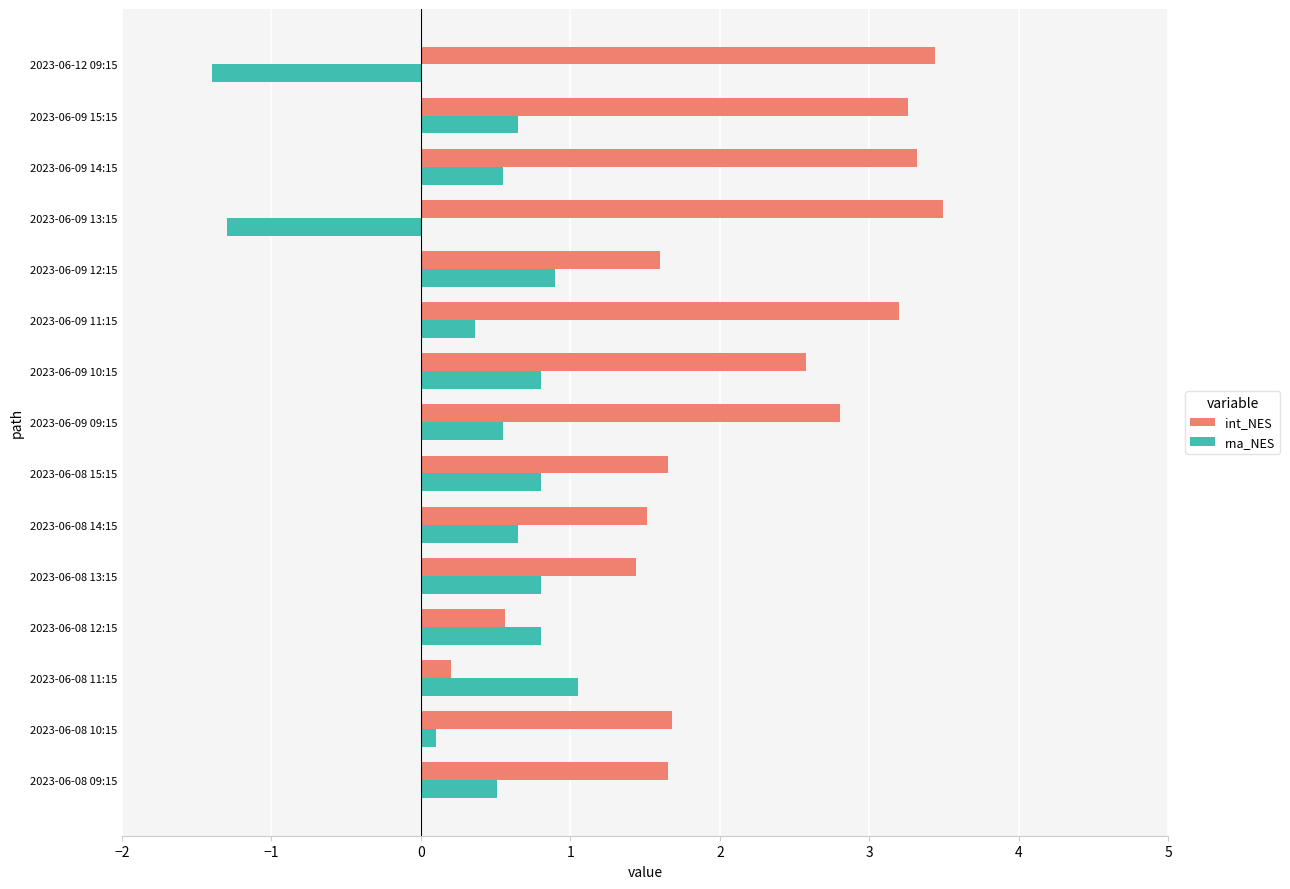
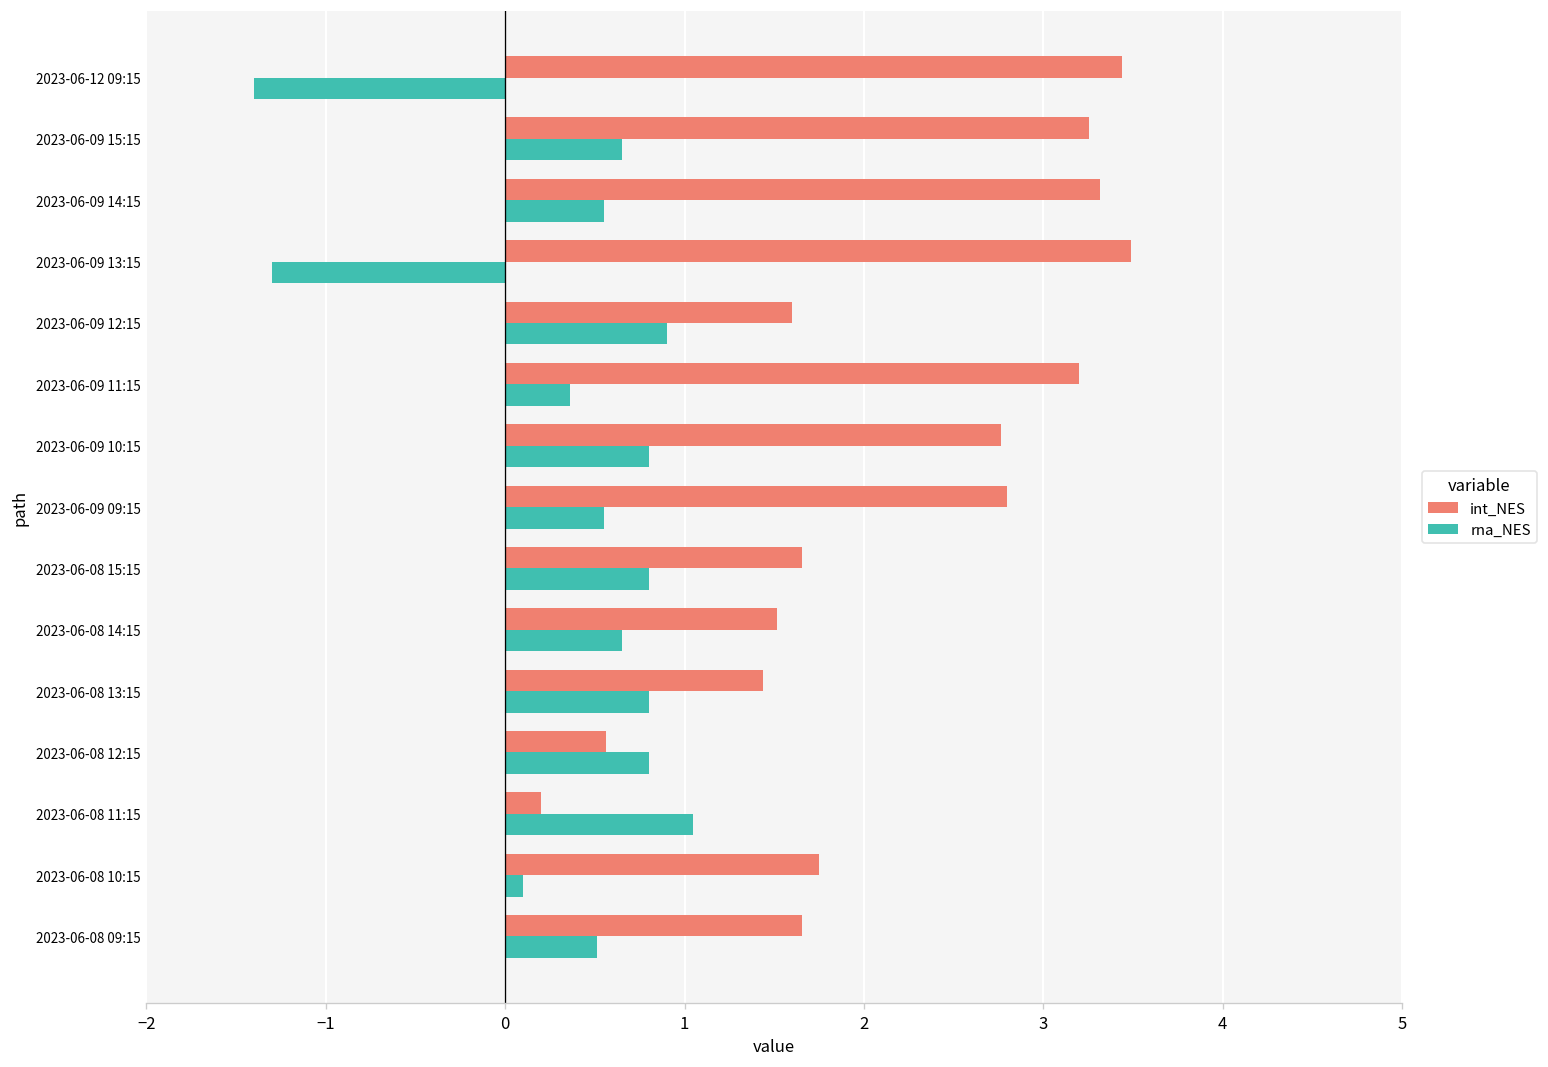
int_NES, 2023-06-09 10:15: 2.57 -> 2.76
int_NES, 2023-06-08 10:15: 1.68 -> 1.75
